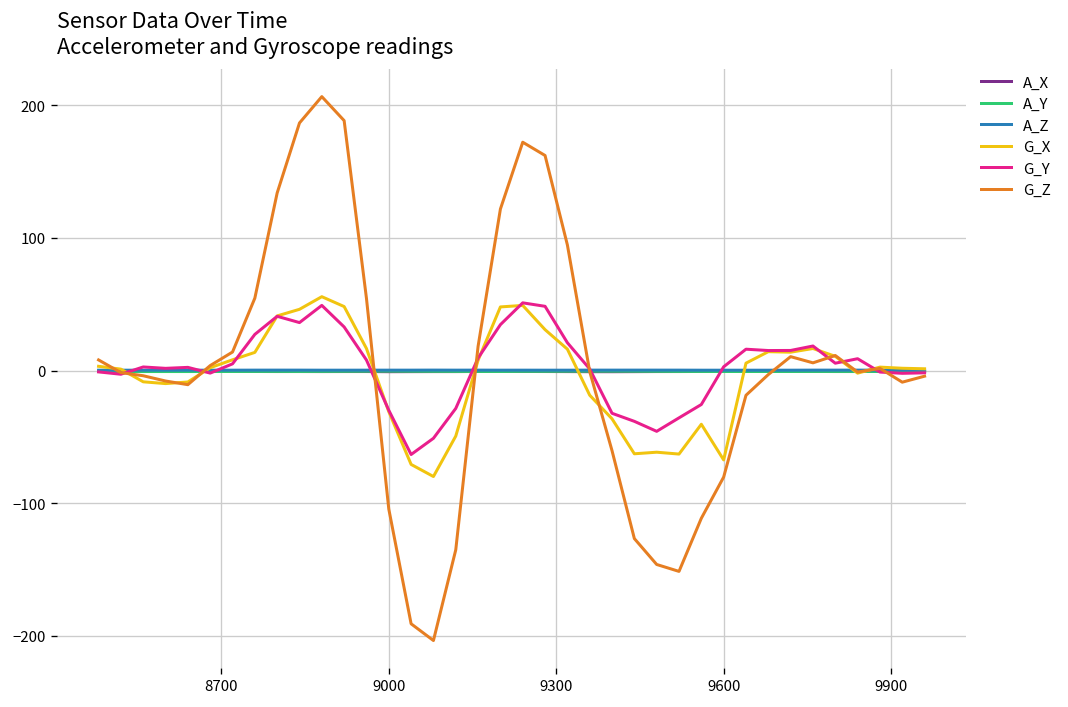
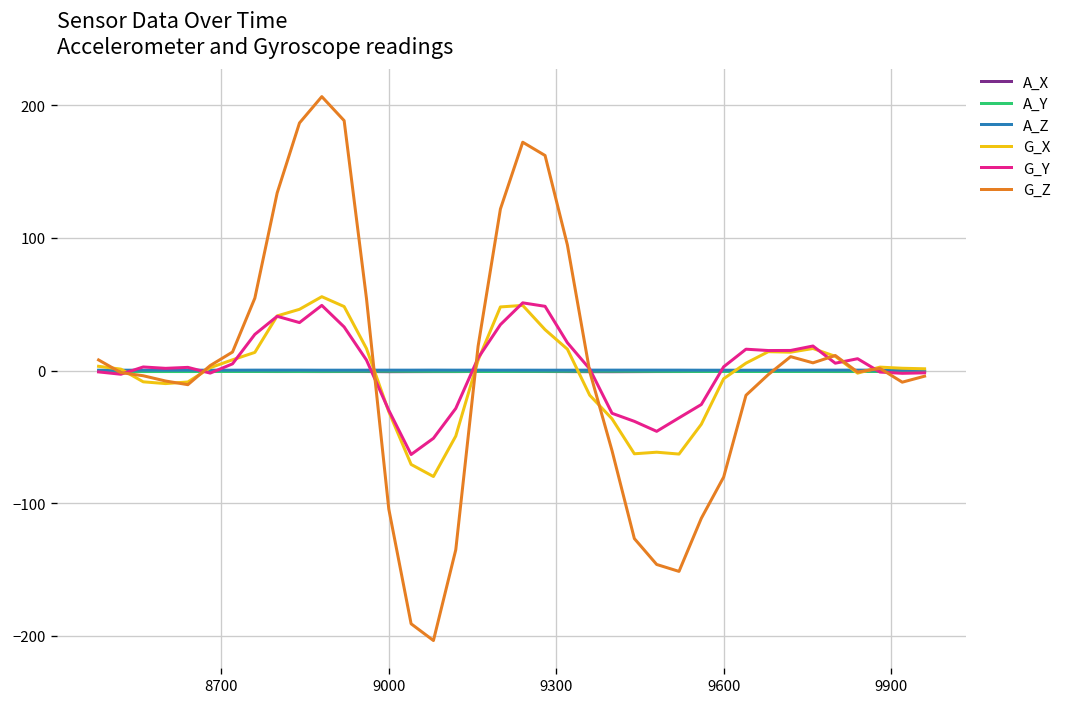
G_X, 9600: -67 -> -6
